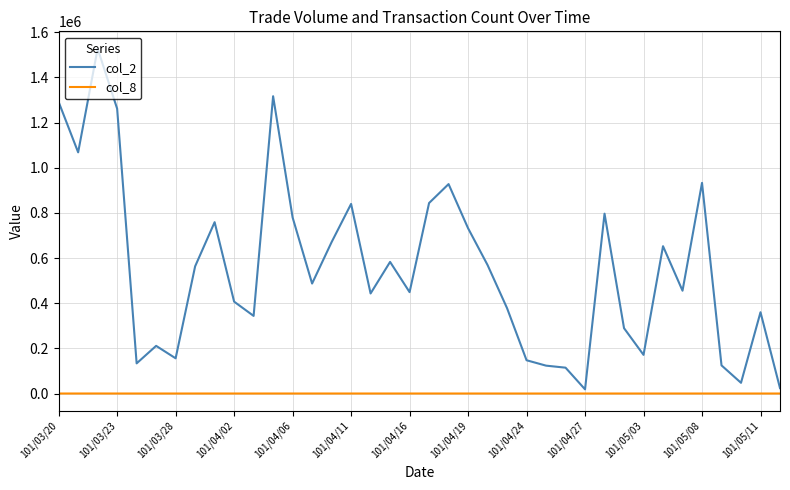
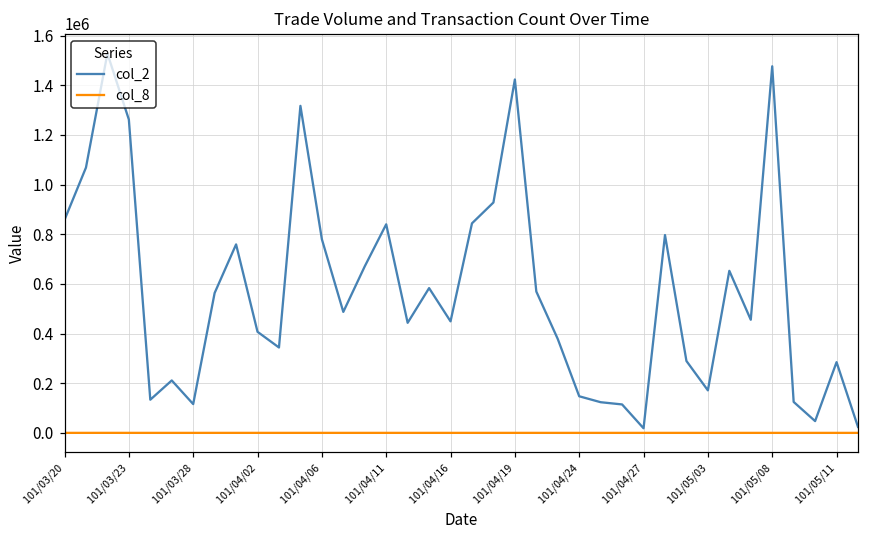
col_2, 101/03/20: 1290000 -> 860000
col_2, 101/03/28: 160000 -> 120000
col_2, 101/04/19: 730000 -> 1420000
col_2, 101/05/08: 930000 -> 1480000
col_2, 101/05/11: 360000 -> 280000
